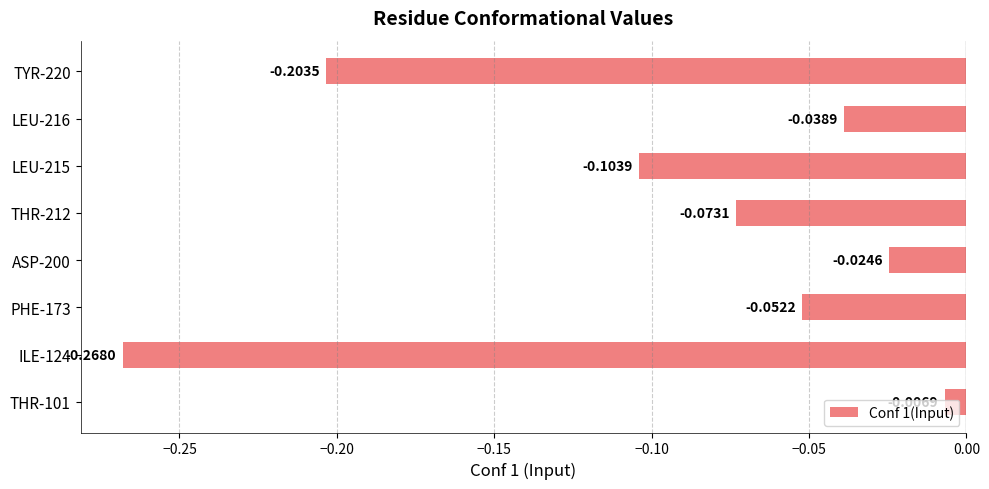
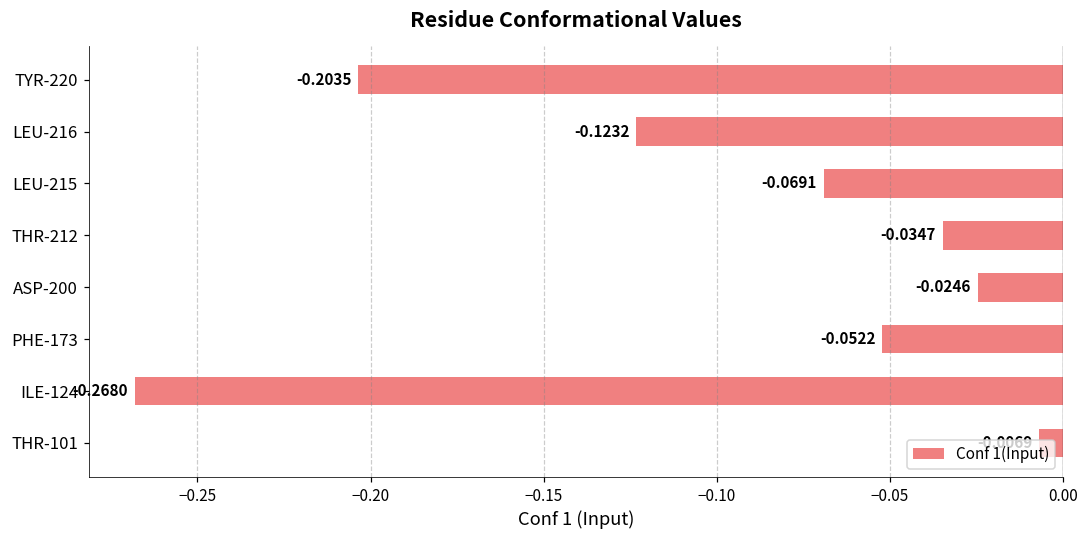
LEU-216: -0.0389 -> -0.1232
LEU-215: -0.1039 -> -0.0691
THR-212: -0.0731 -> -0.0347
